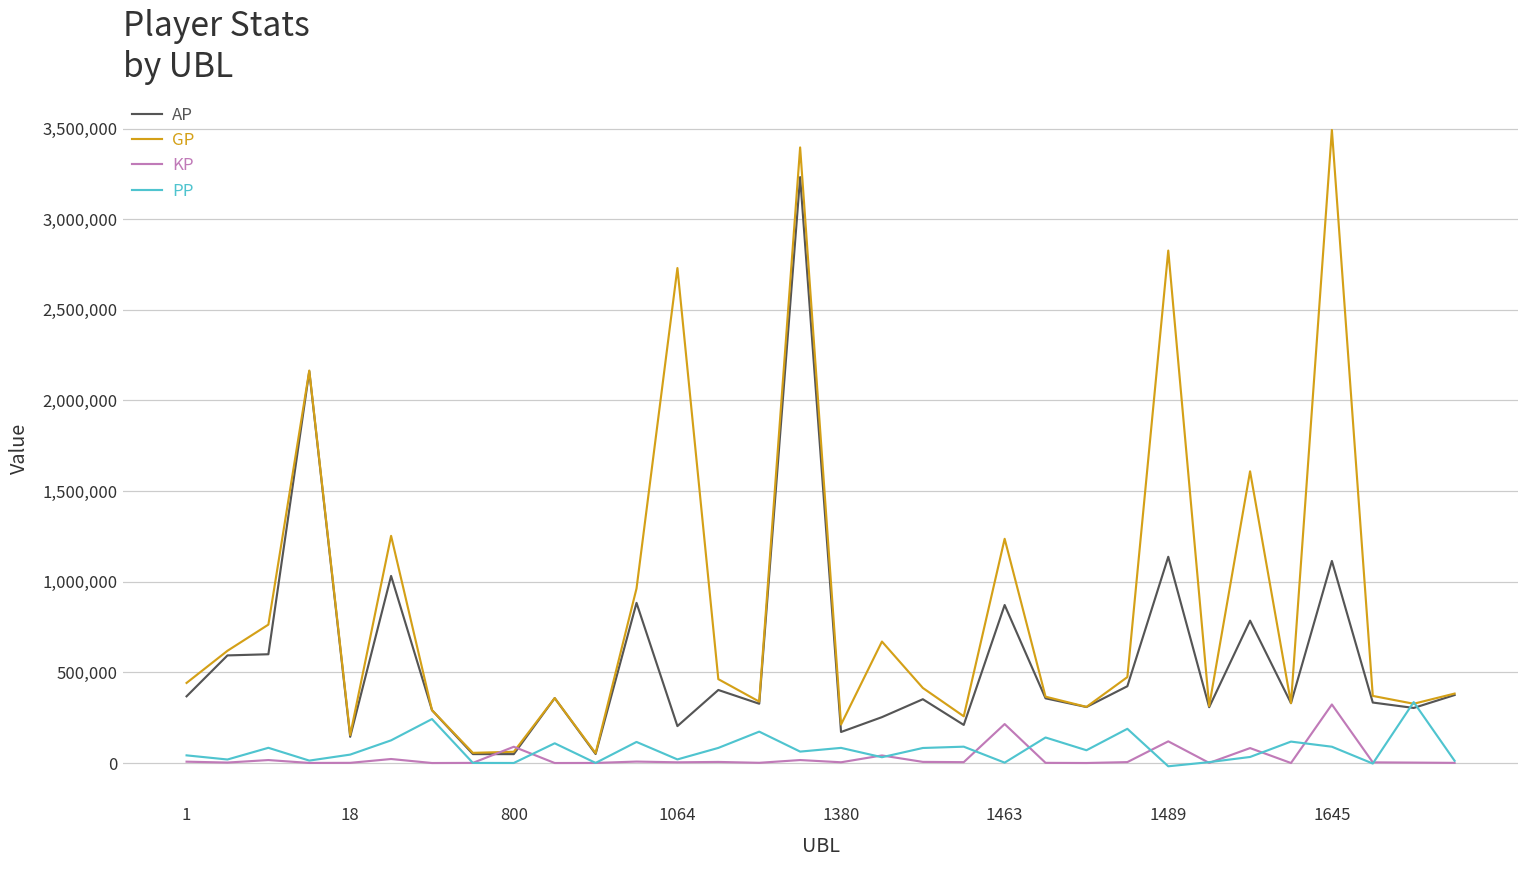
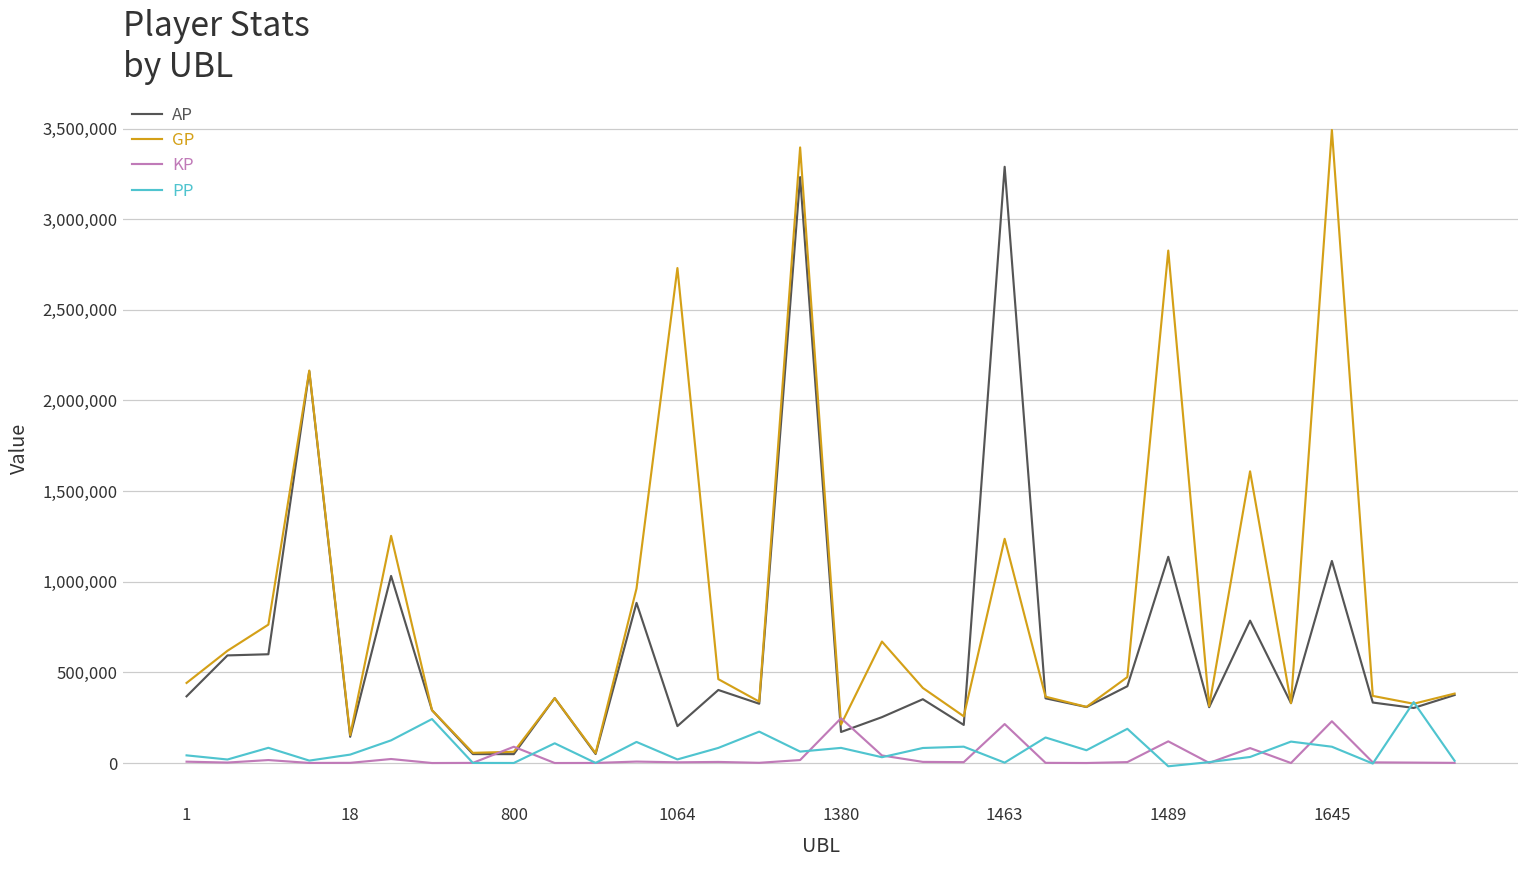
KP, 1380: 0 -> 250,000
AP, 1463: 870,000 -> 3,290,000
KP, 1645: 320,000 -> 230,000
